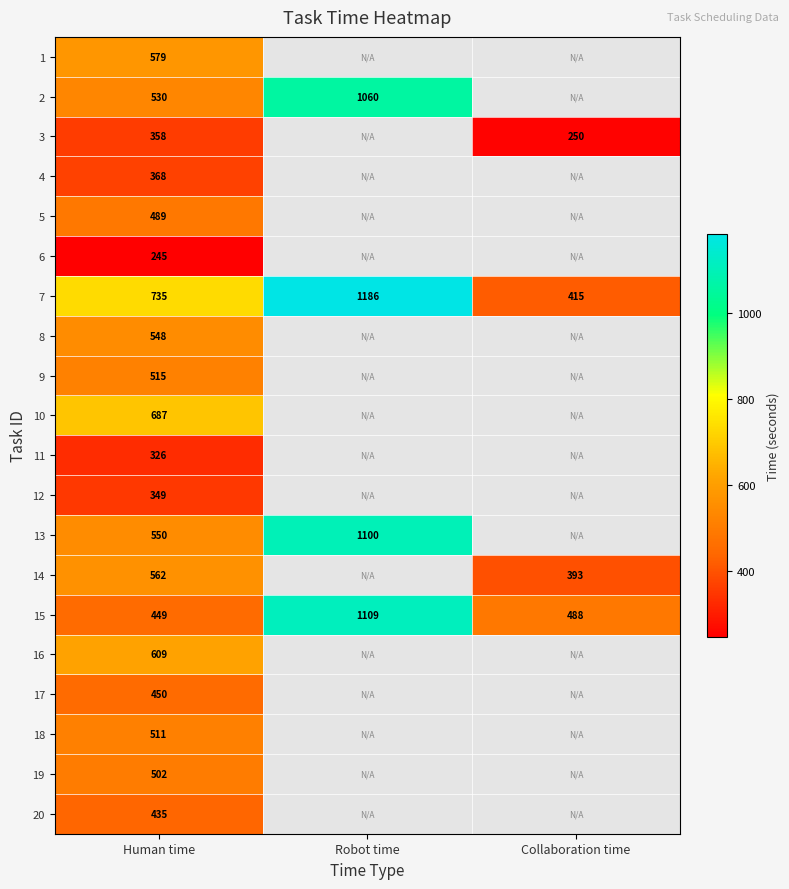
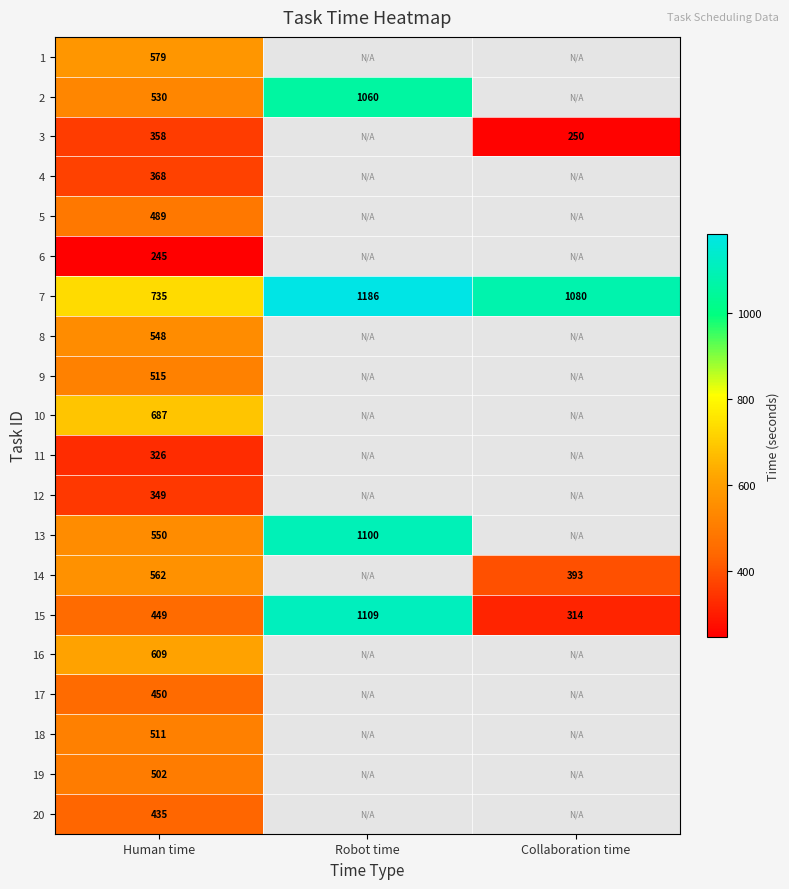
7, Collaboration time: 415 -> 1080
15, Collaboration time: 488 -> 314
